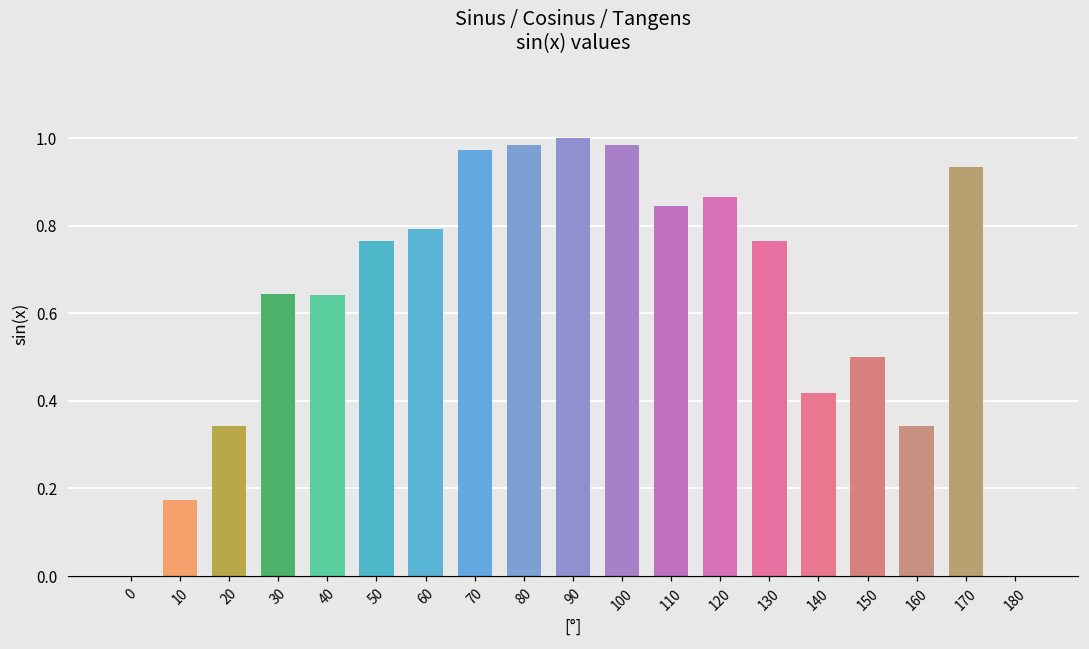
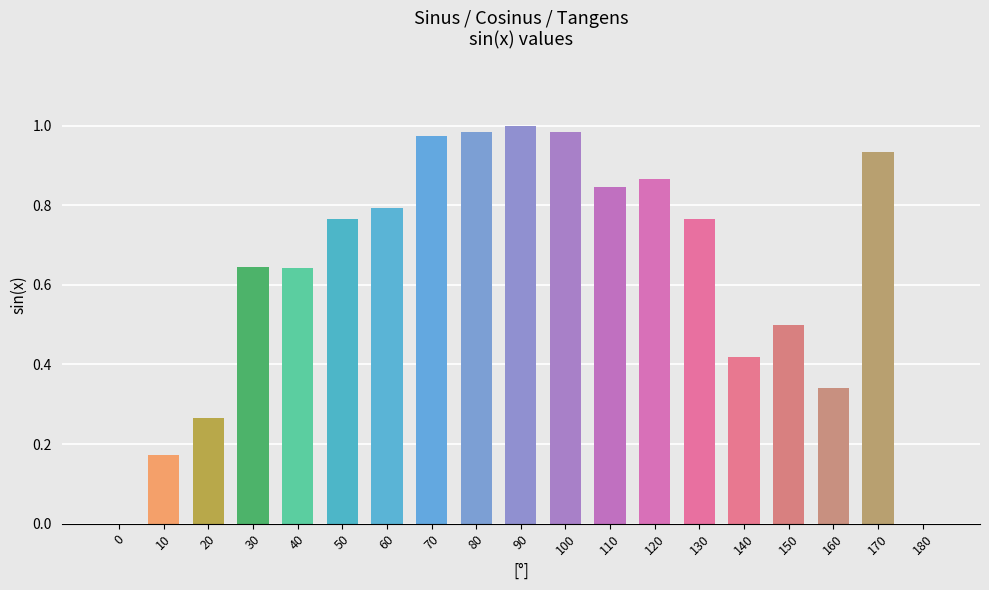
20: 0.34 -> 0.27
